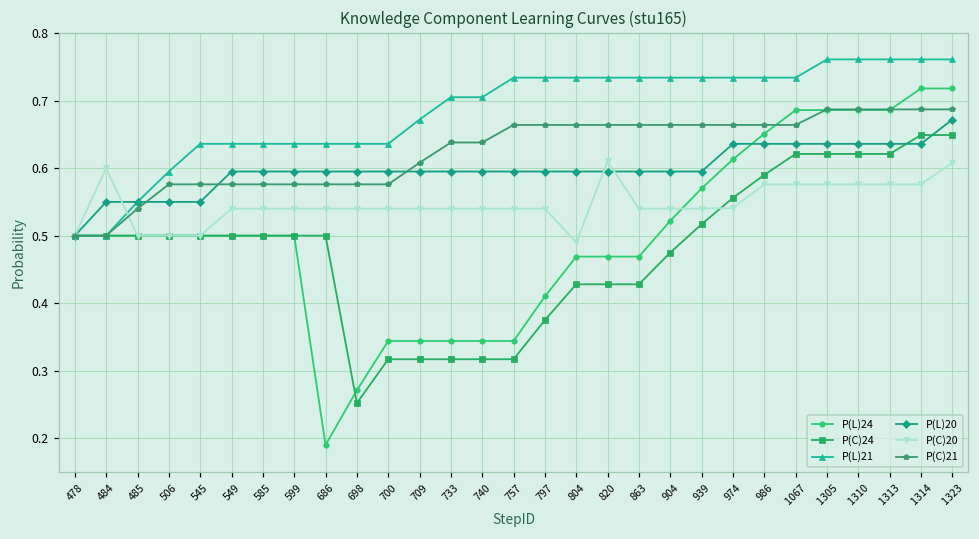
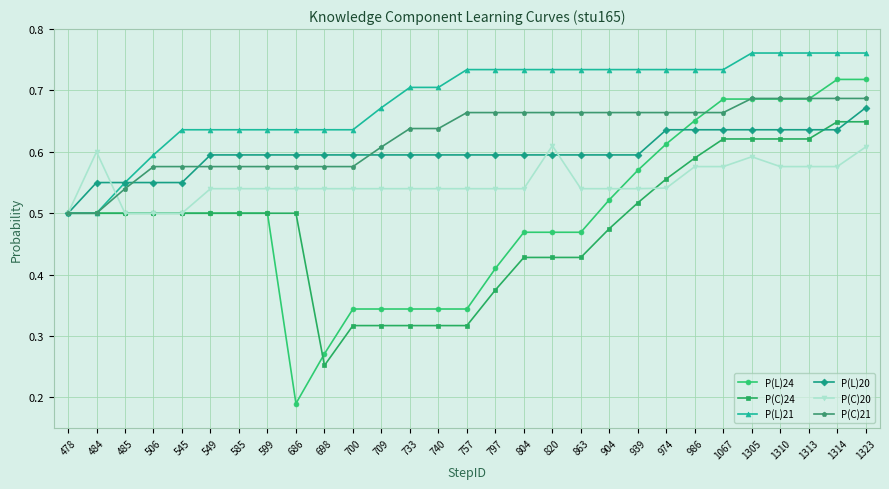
P(C)20, 804: 0.49 -> 0.54
P(C)20, 1305: 0.58 -> 0.59
